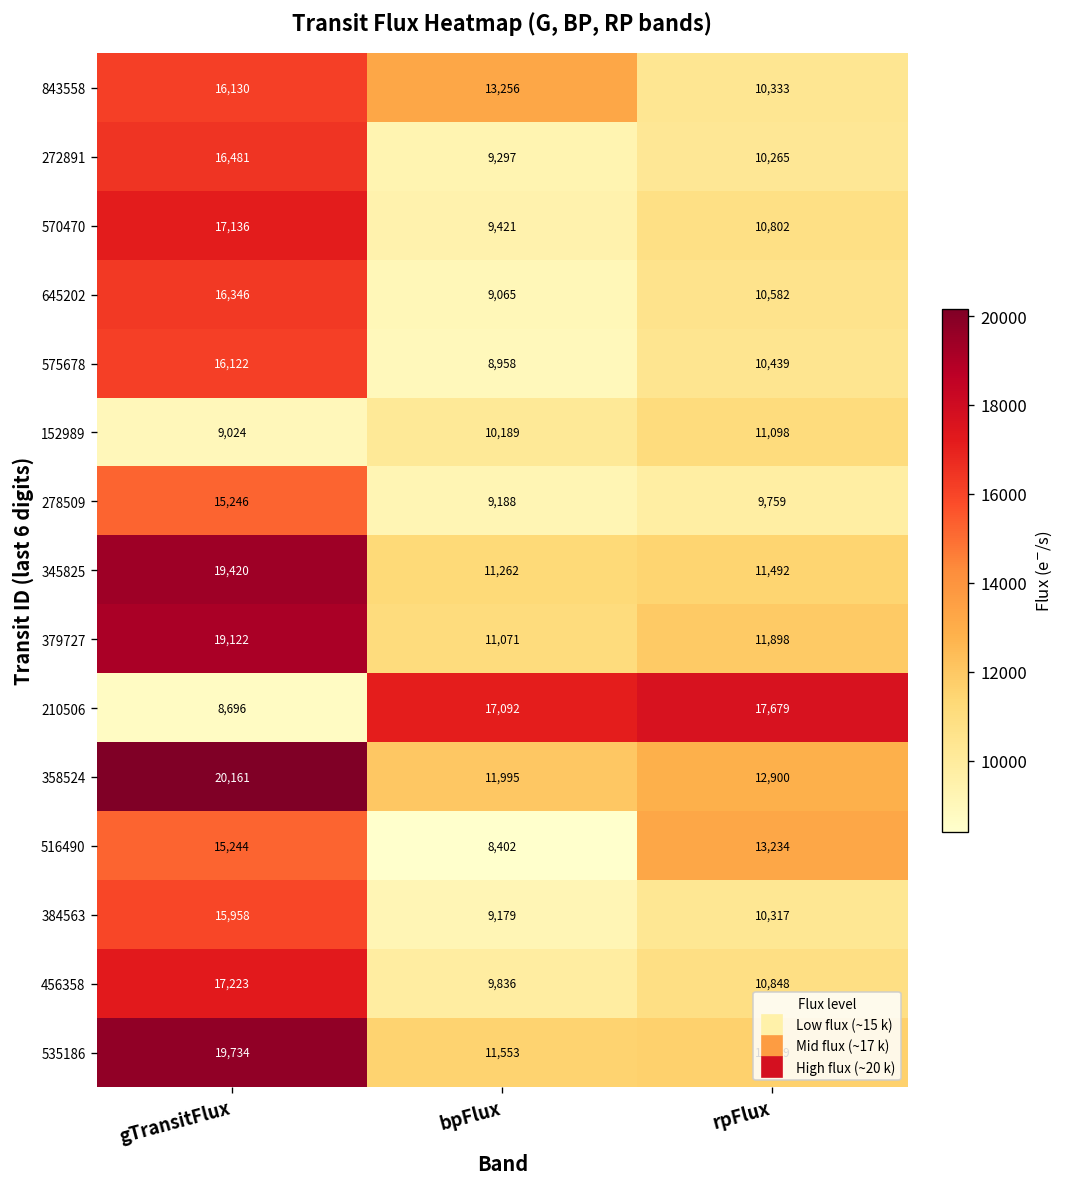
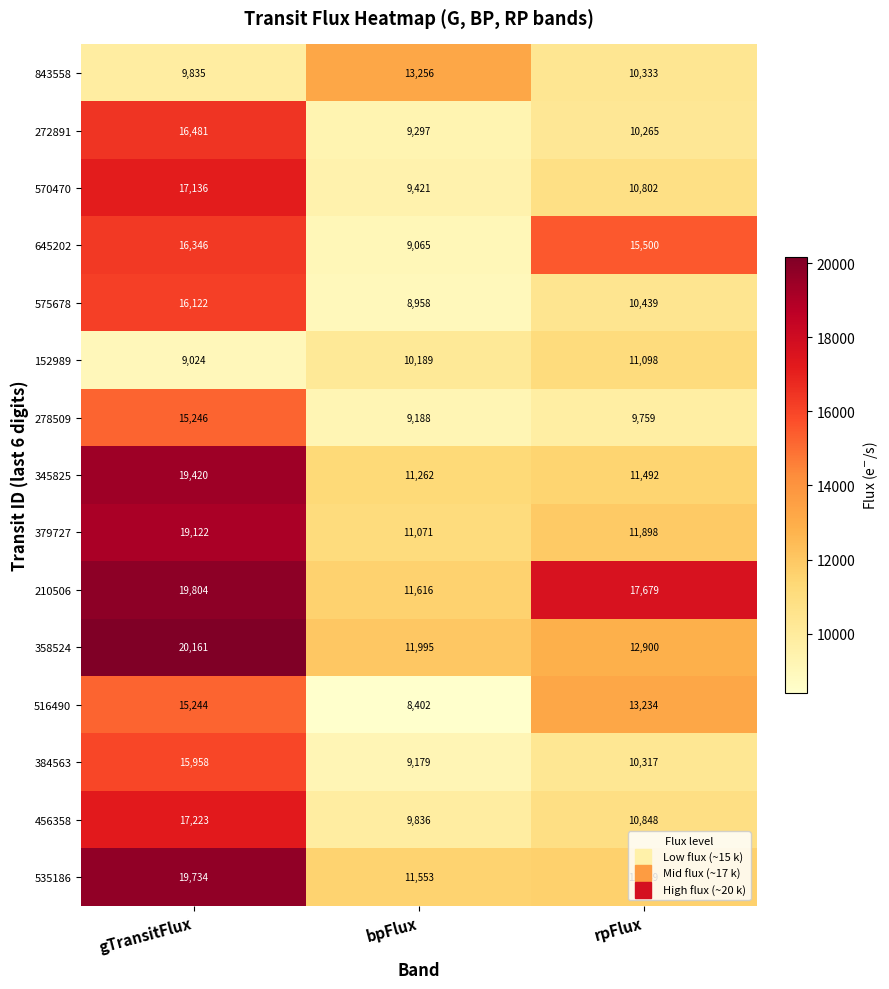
843558, gTransitFlux: 16,130 -> 9,835
645202, rpFlux: 10,582 -> 15,500
210506, gTransitFlux: 8,696 -> 19,804
210506, bpFlux: 17,092 -> 11,616
